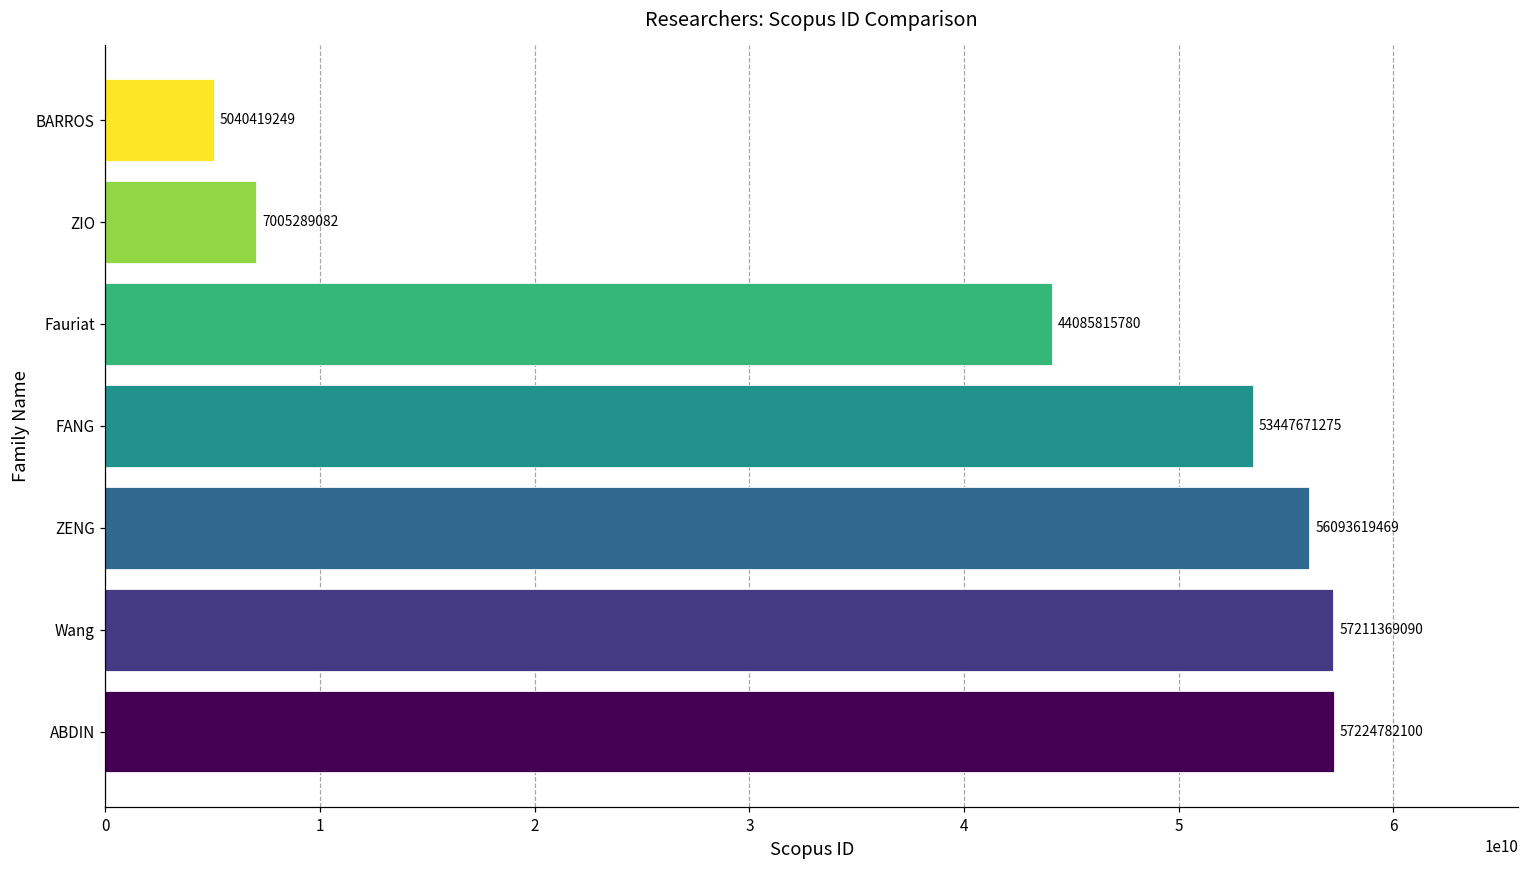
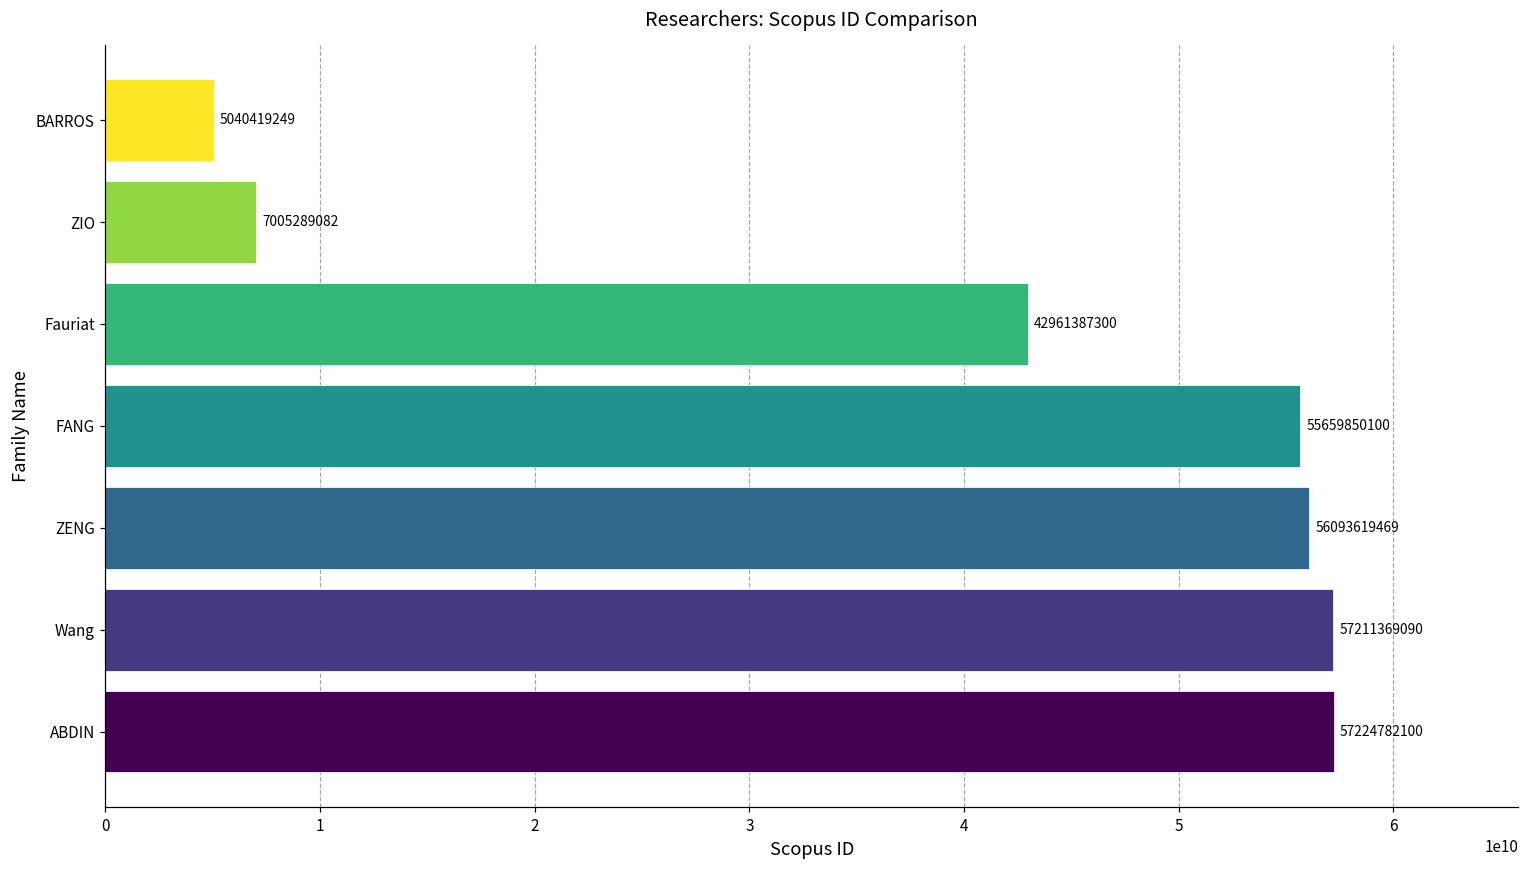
Fauriat: 44085815780 -> 42961387300
FANG: 53447671275 -> 55659850100
